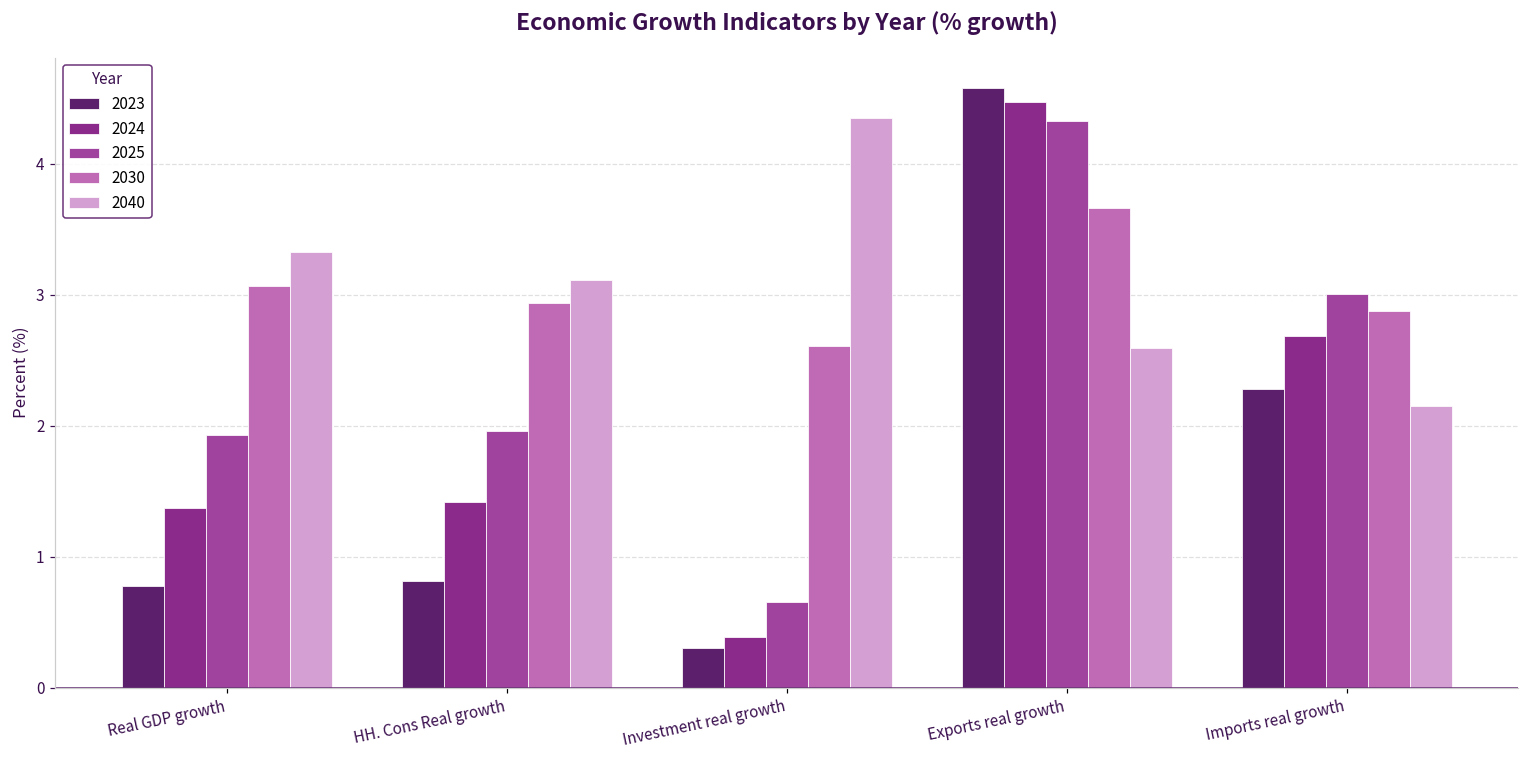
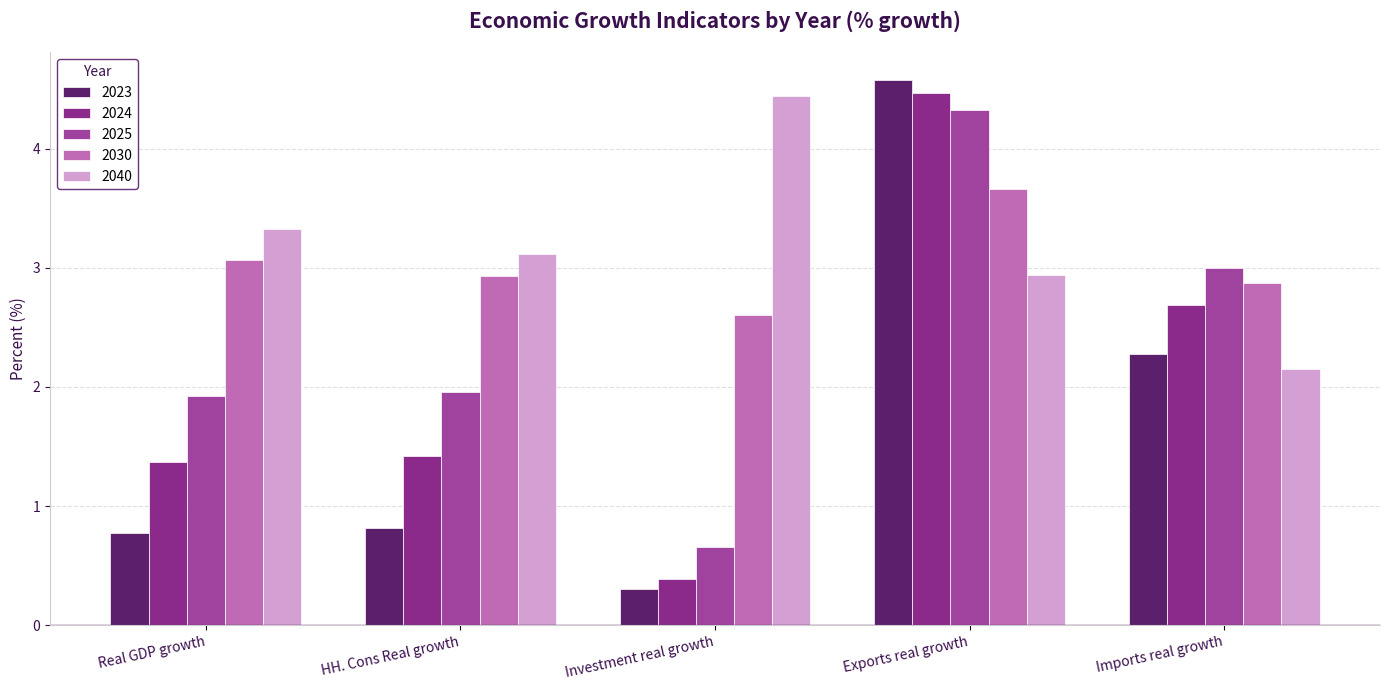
2040, Investment real growth: 4.35 -> 4.44
2040, Exports real growth: 2.59 -> 2.94
